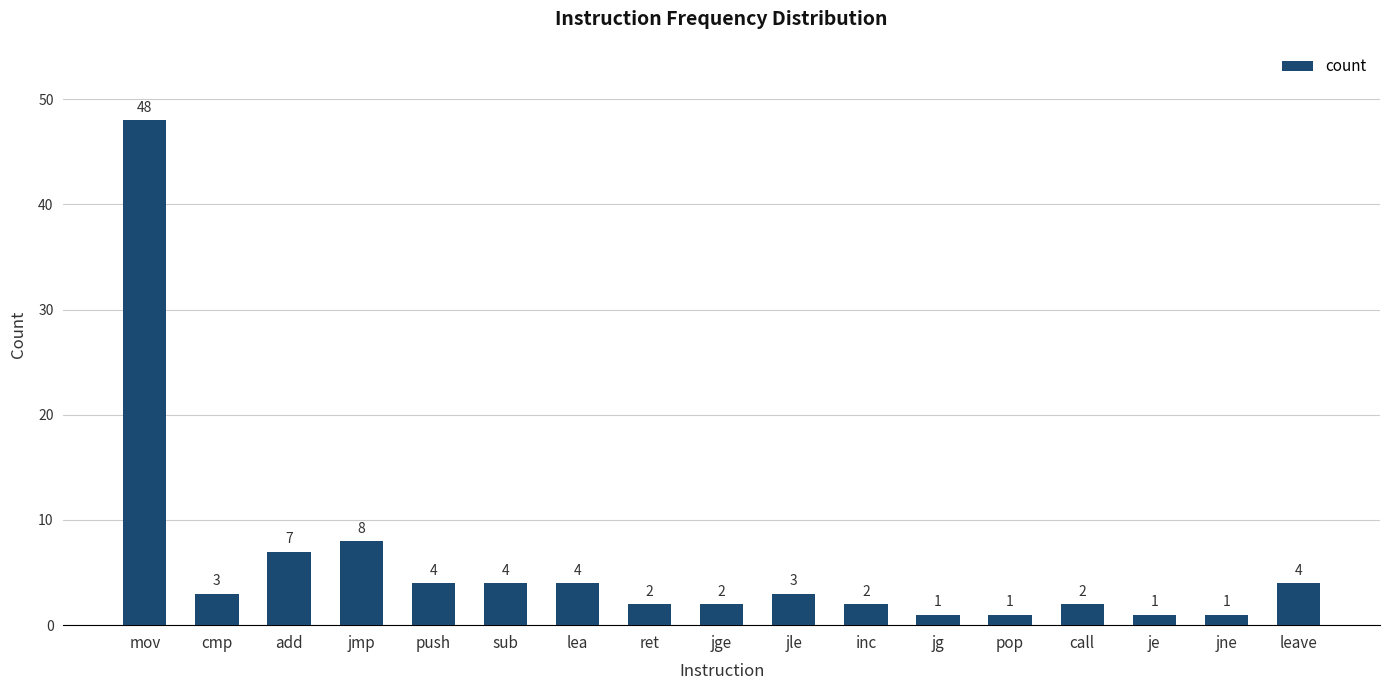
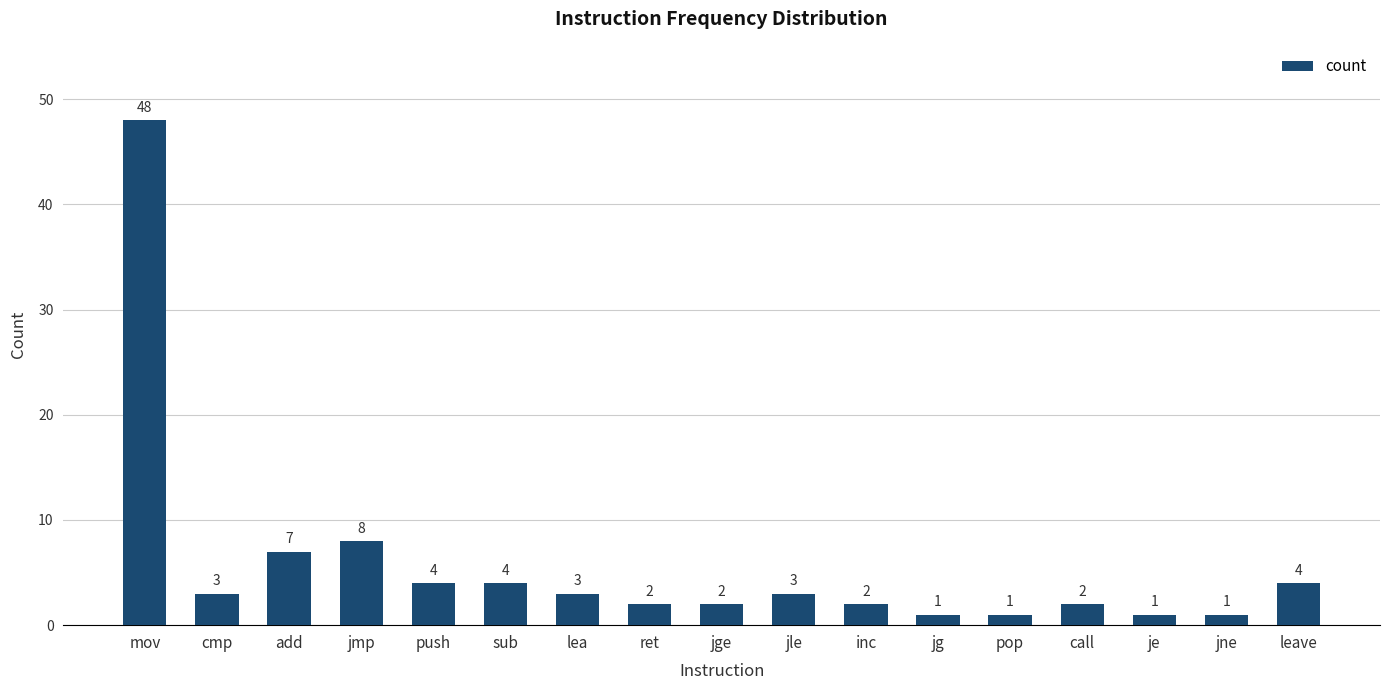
lea: 4 -> 3
